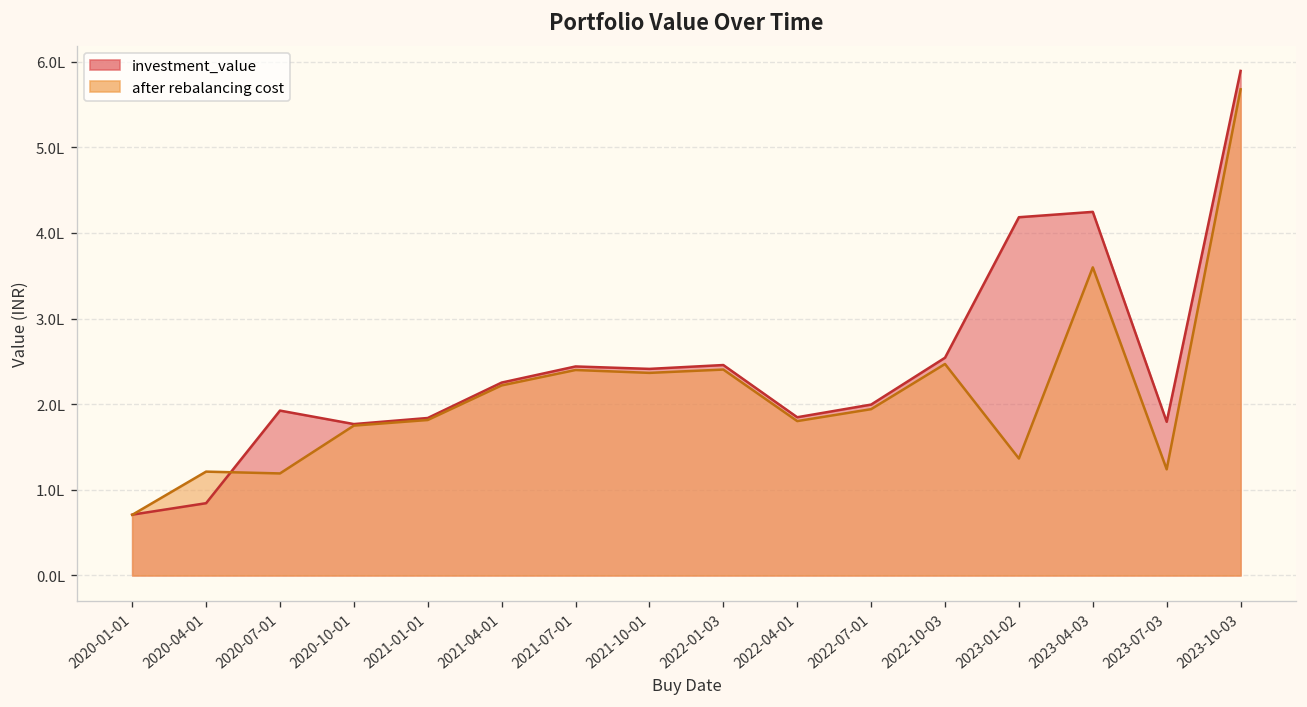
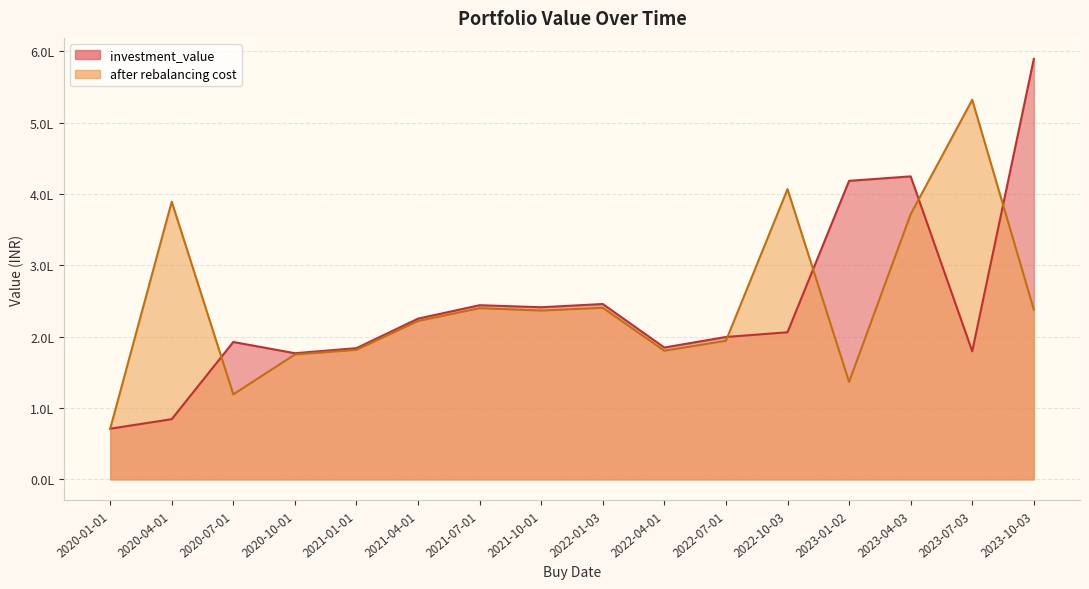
after rebalancing cost, 2020-04-01: 1.2L -> 3.9L
investment_value, 2022-10-03: 2.5L -> 2.1L
after rebalancing cost, 2022-10-03: 2.5L -> 4.1L
after rebalancing cost, 2023-04-03: 3.6L -> 3.7L
after rebalancing cost, 2023-07-03: 1.2L -> 5.3L
after rebalancing cost, 2023-10-03: 5.7L -> 2.4L
